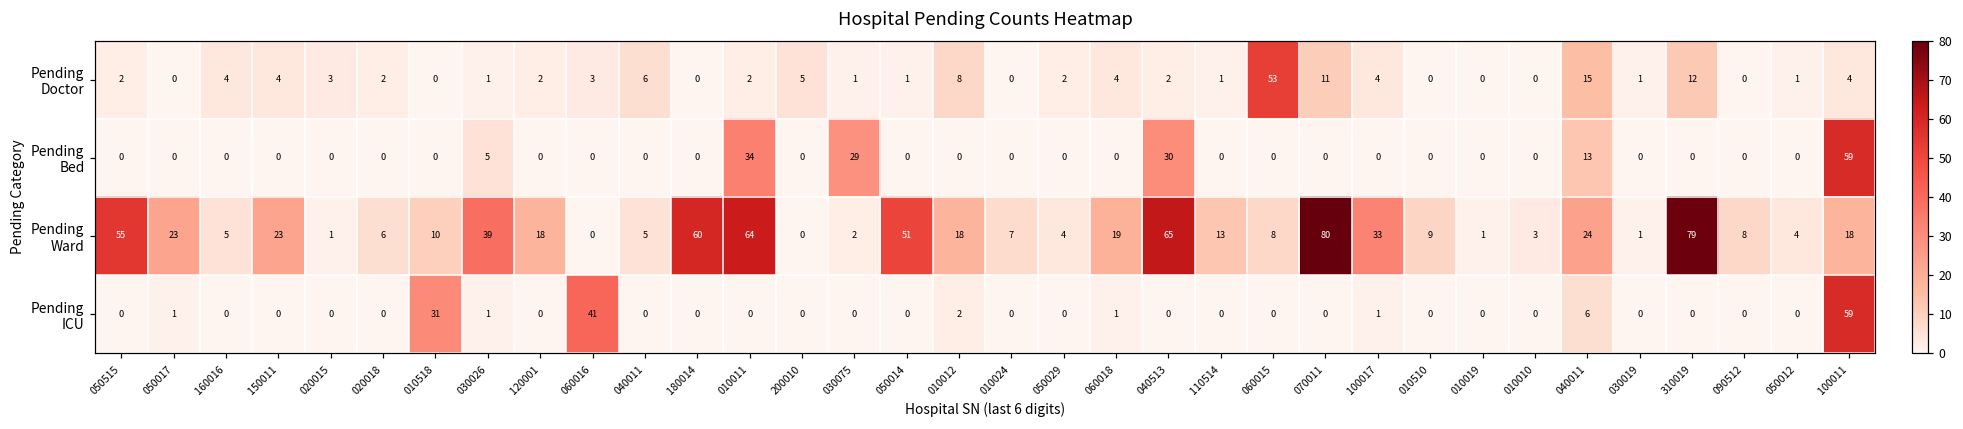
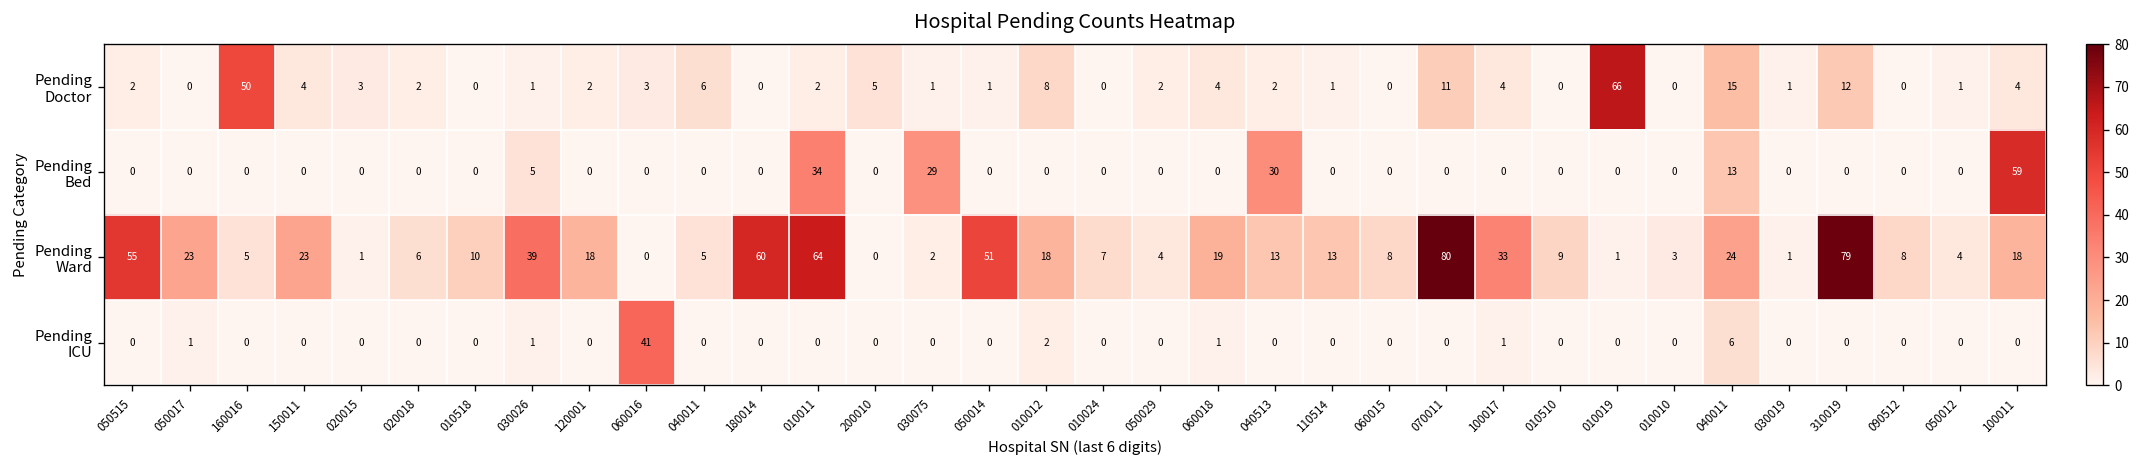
Pending Doctor, 160016: 4 -> 50
Pending Doctor, 060015: 53 -> 0
Pending Doctor, 010019: 0 -> 66
Pending Ward, 040513: 65 -> 13
Pending ICU, 010518: 31 -> 0
Pending ICU, 100011: 59 -> 0
